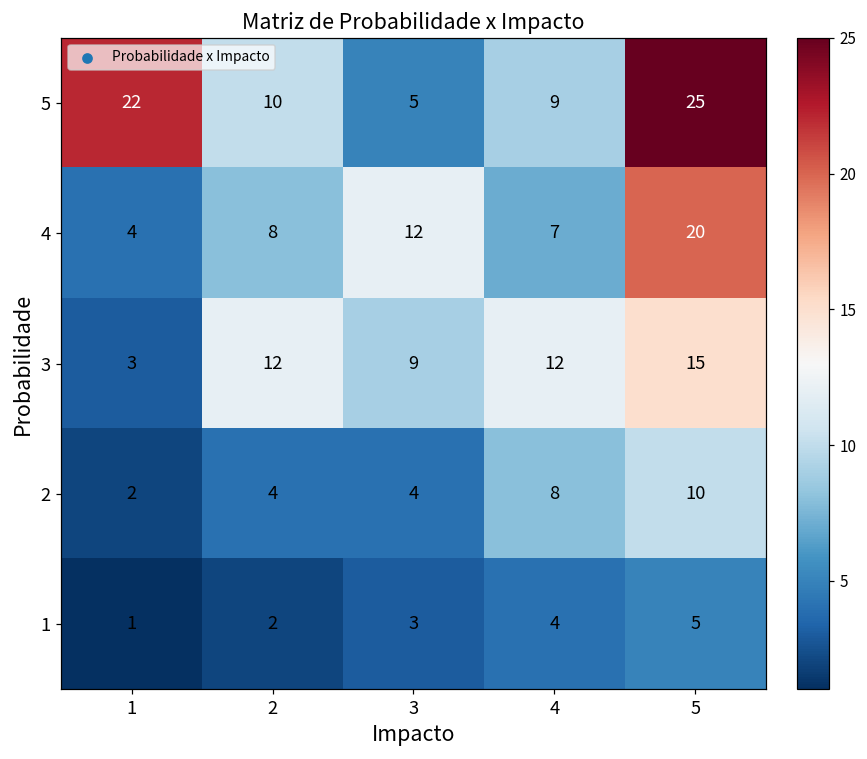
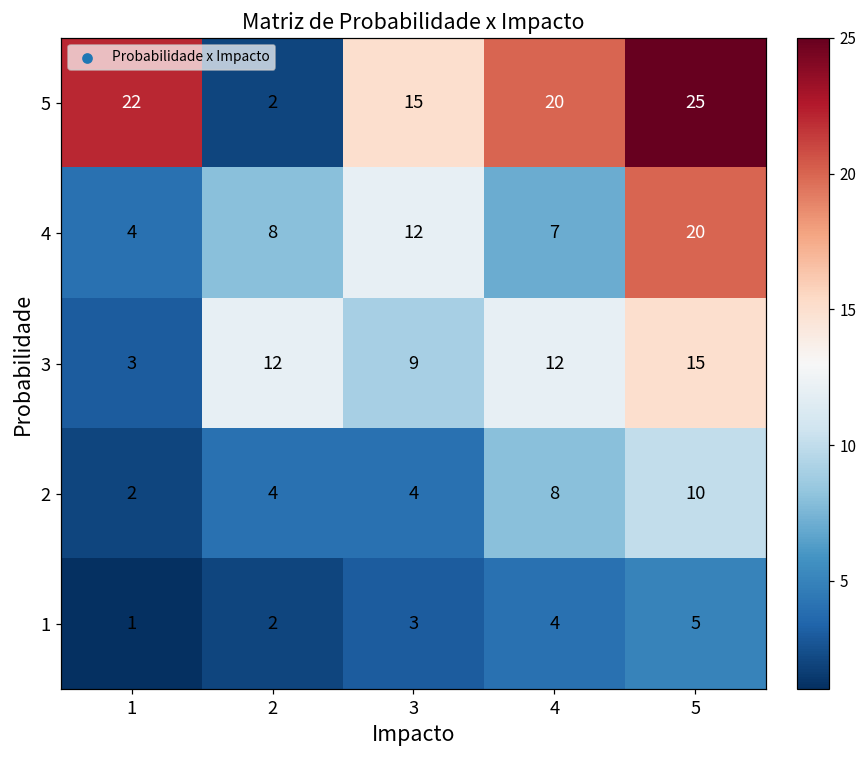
5, 2: 10 -> 2
5, 3: 5 -> 15
5, 4: 9 -> 20
